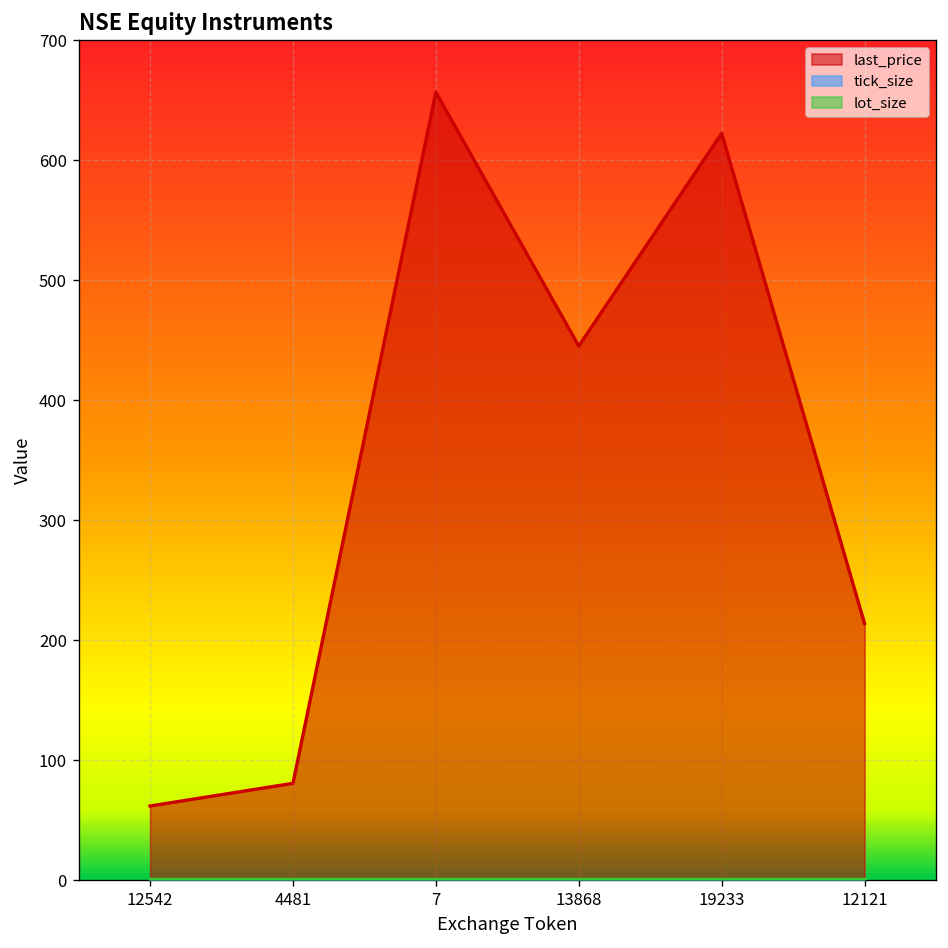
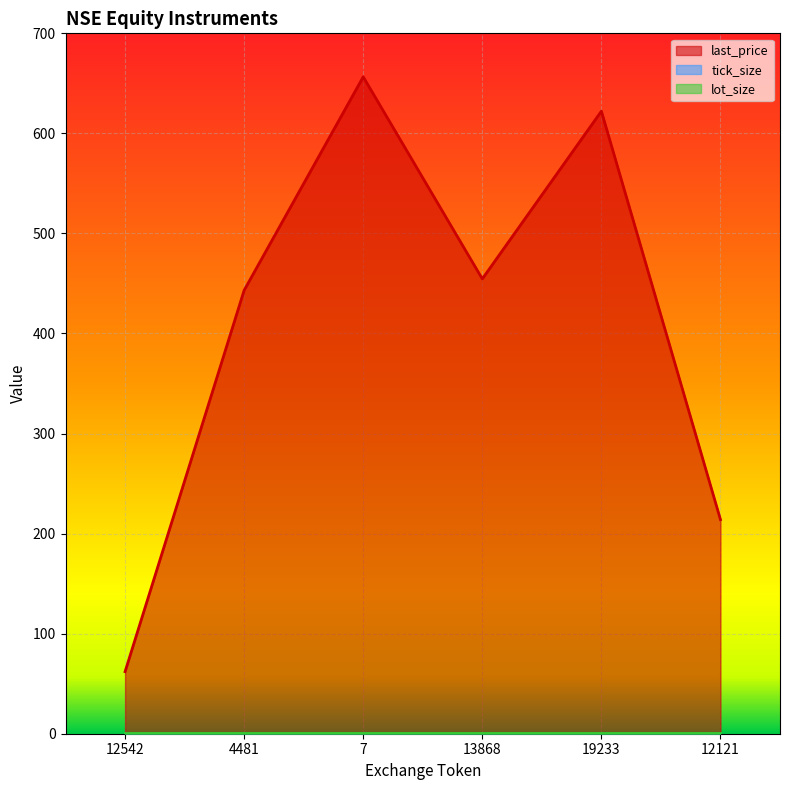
last_price, 4481: 81 -> 443
last_price, 13868: 445 -> 455
